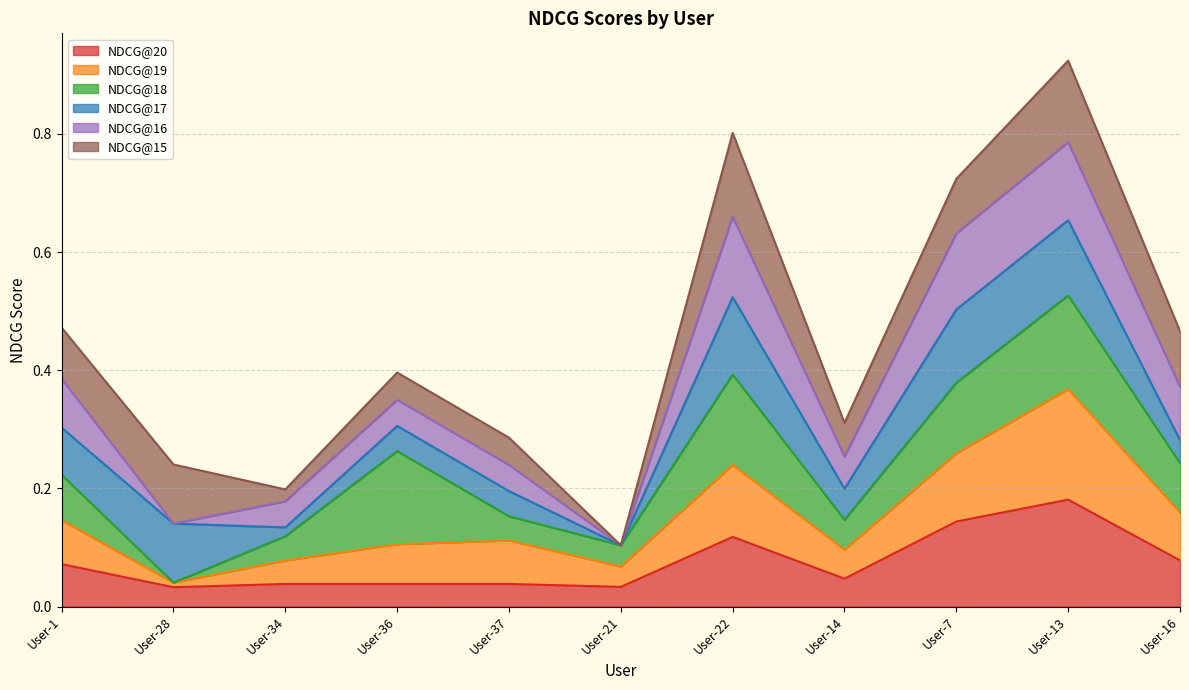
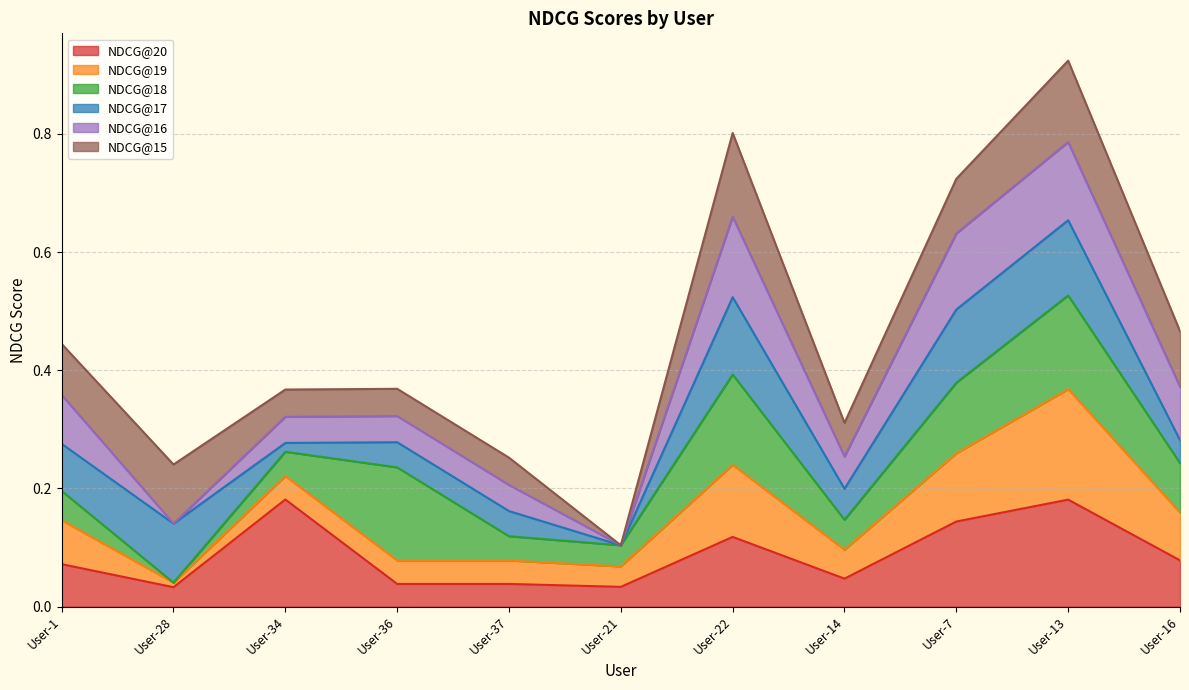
NDCG@18, User-1: 0.08 -> 0.05
NDCG@20, User-34: 0.04 -> 0.18
NDCG@15, User-34: 0.02 -> 0.05
NDCG@19, User-36: 0.07 -> 0.04
NDCG@19, User-37: 0.07 -> 0.04
